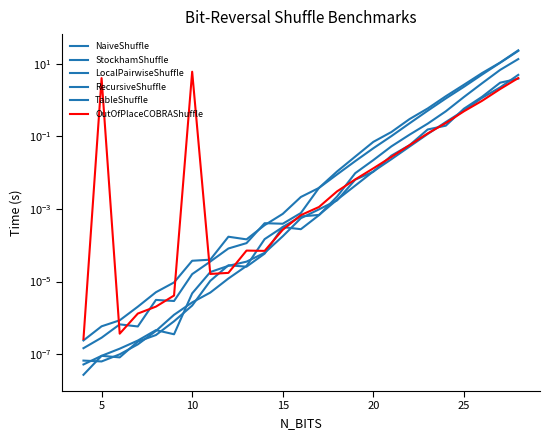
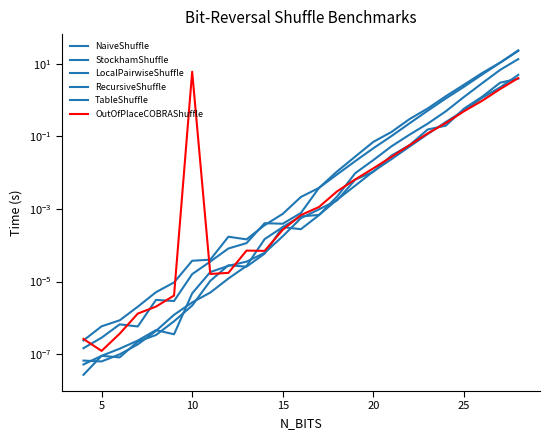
OutOfPlaceCOBRAShuffle, 5: 4 -> 0
